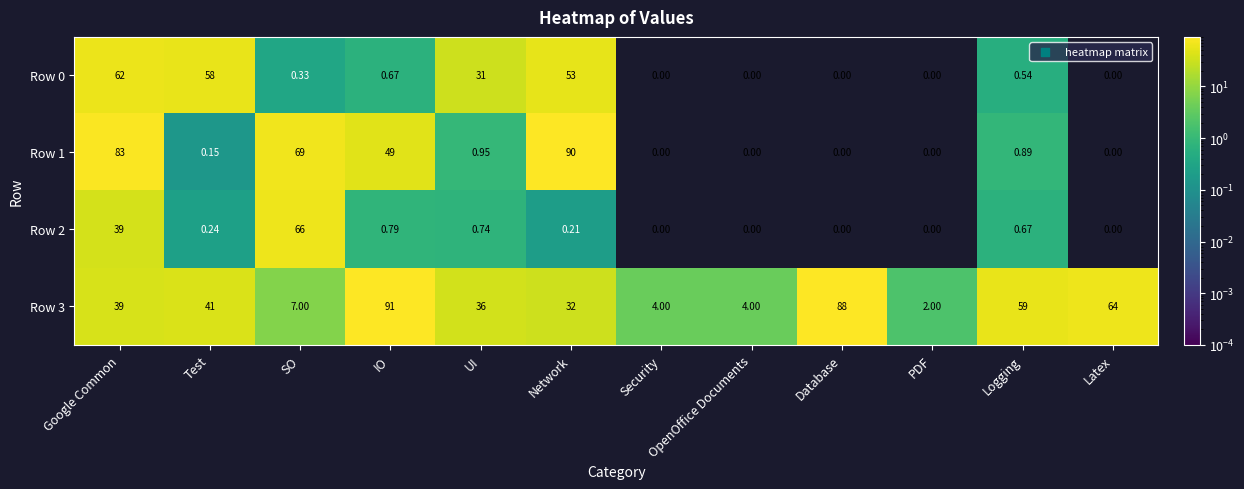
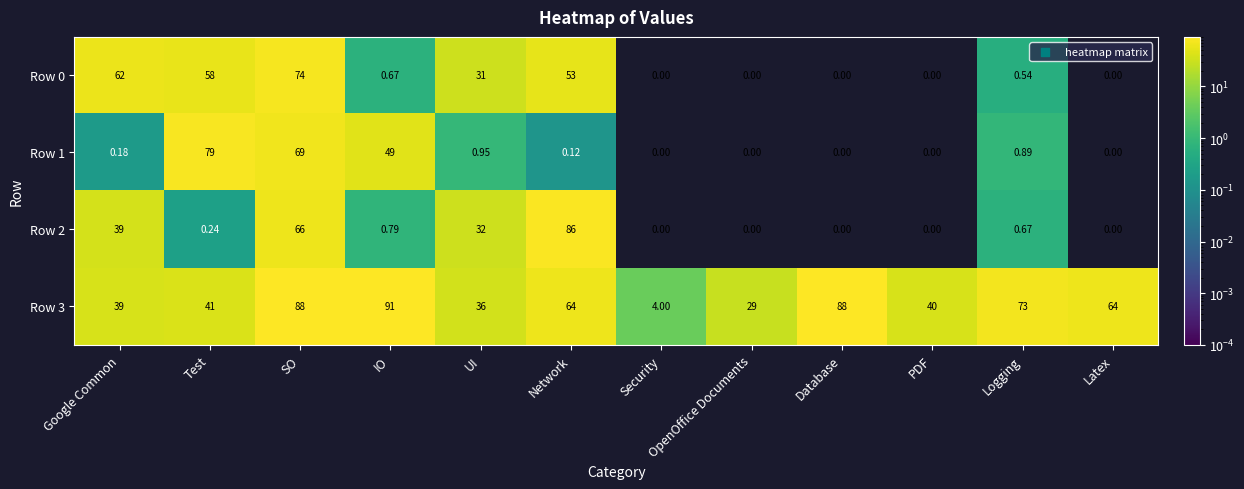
Row 0, SO: 0.33 -> 74
Row 1, Google Common: 83 -> 0.18
Row 1, Test: 0.15 -> 79
Row 1, Network: 90 -> 0.12
Row 2, UI: 0.74 -> 32
Row 2, Network: 0.21 -> 86
Row 3, SO: 7.00 -> 88
Row 3, Network: 32 -> 64
Row 3, OpenOffice Documents: 4.00 -> 29
Row 3, PDF: 2.00 -> 40
Row 3, Logging: 59 -> 73
